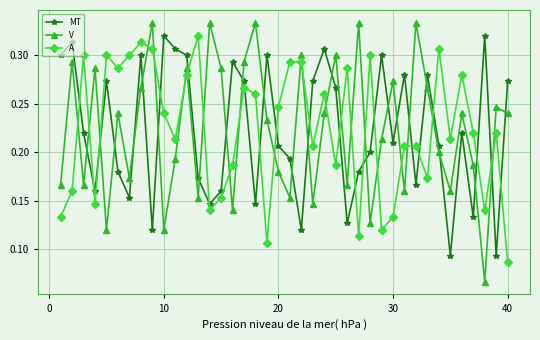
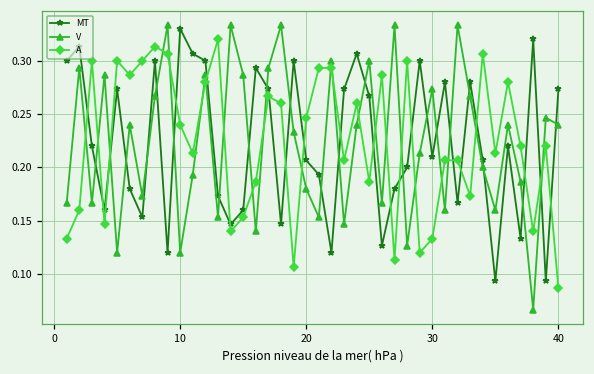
MT, 10: 0.32 -> 0.33
